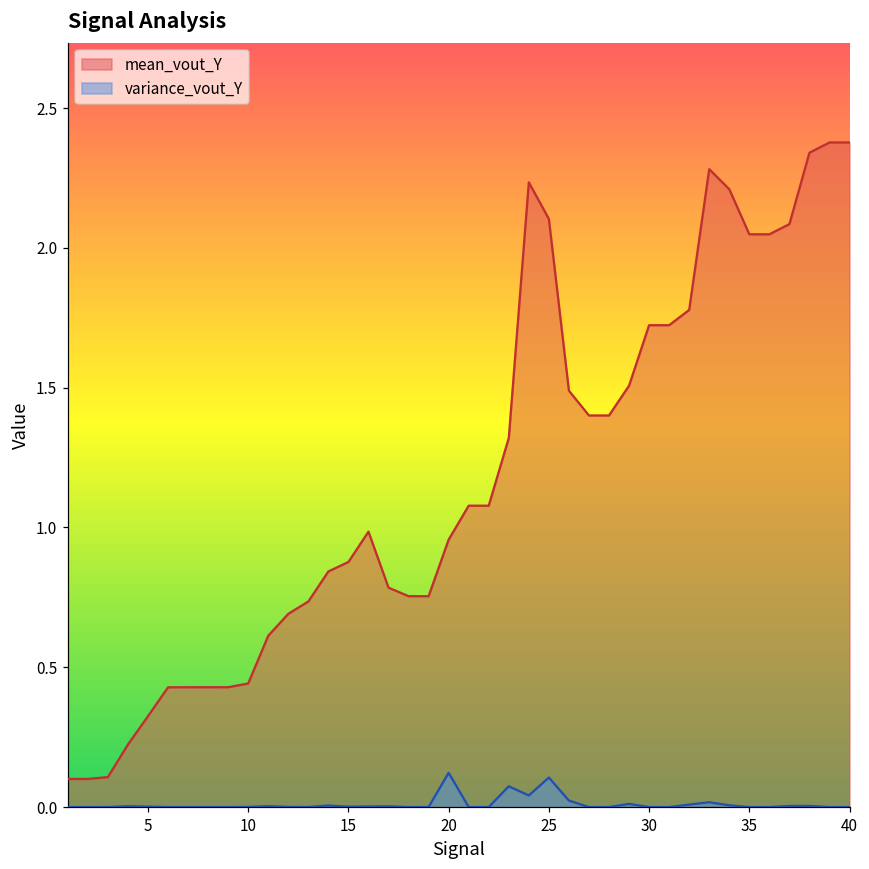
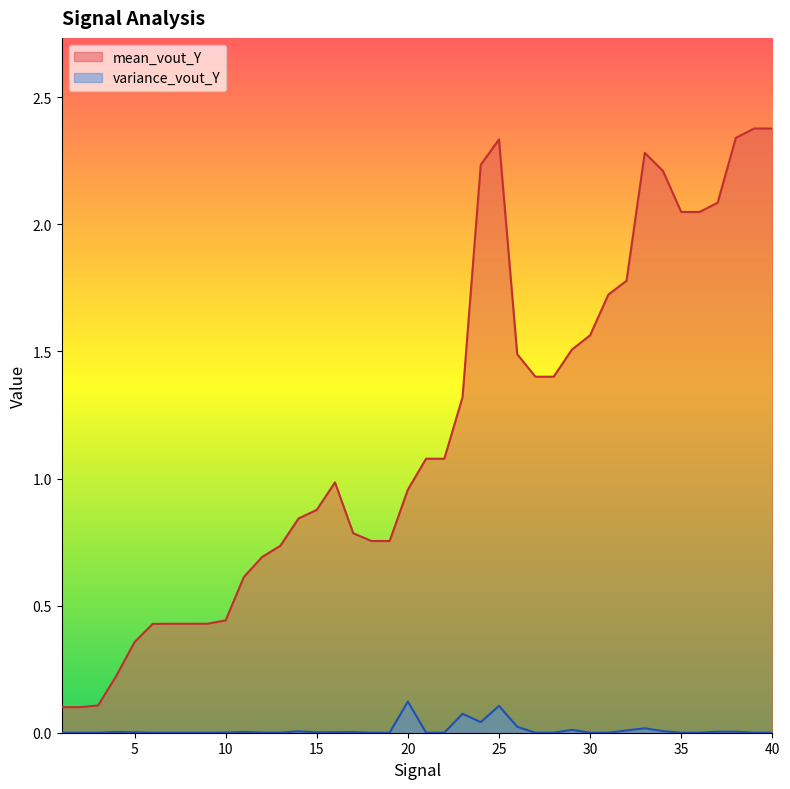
mean_vout_Y, 5: 0.33 -> 0.36
mean_vout_Y, 25: 2.10 -> 2.33
mean_vout_Y, 30: 1.72 -> 1.56
